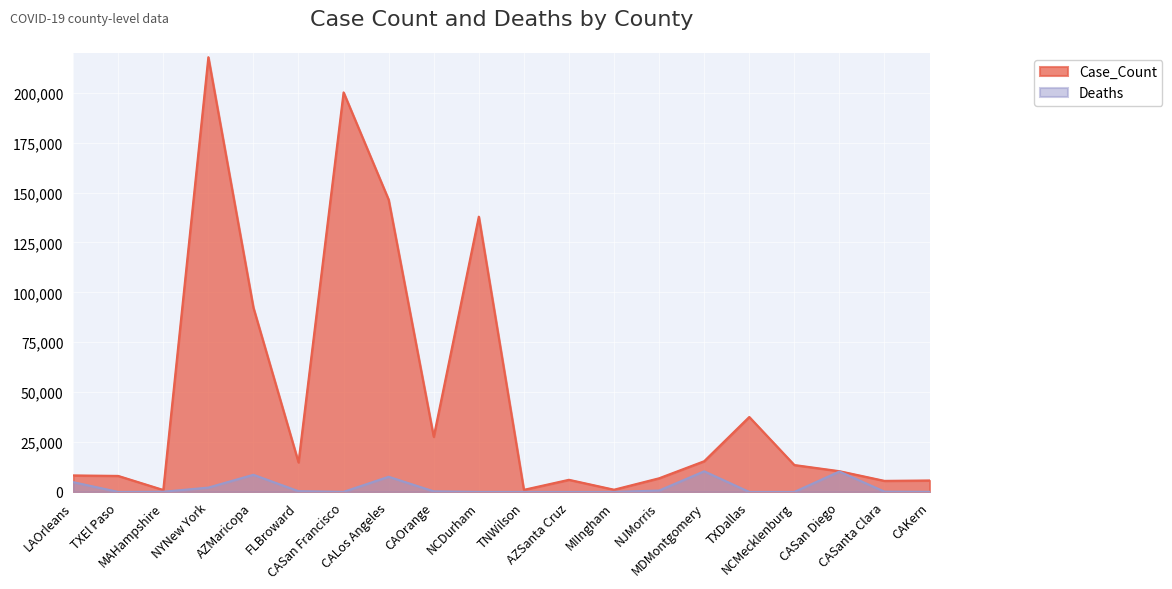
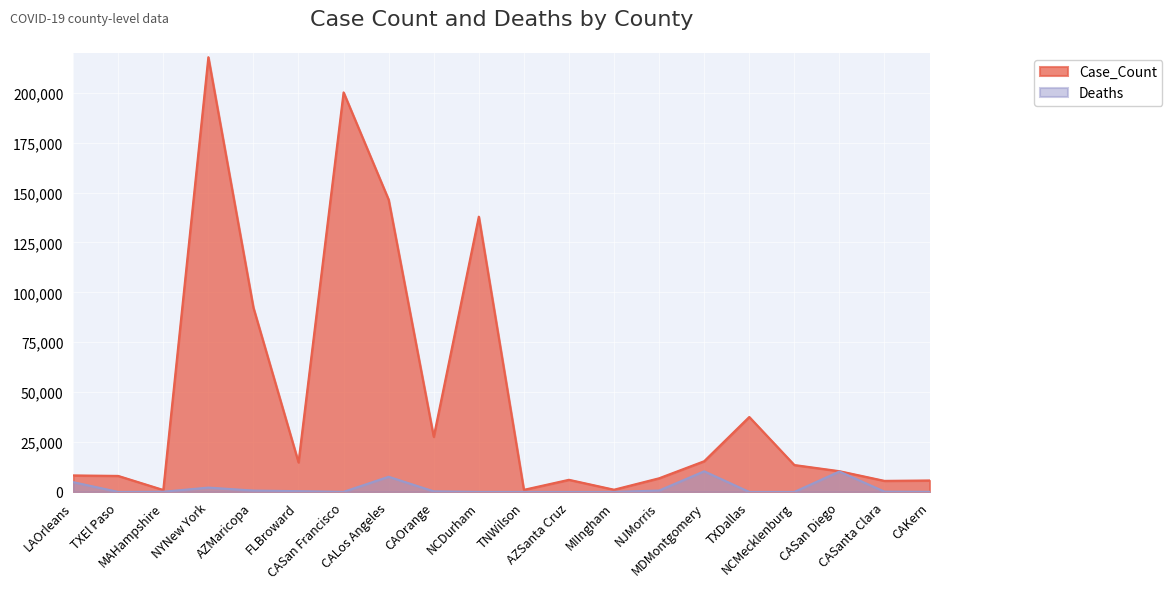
Deaths, AZMaricopa: 9,000 -> 1,000
